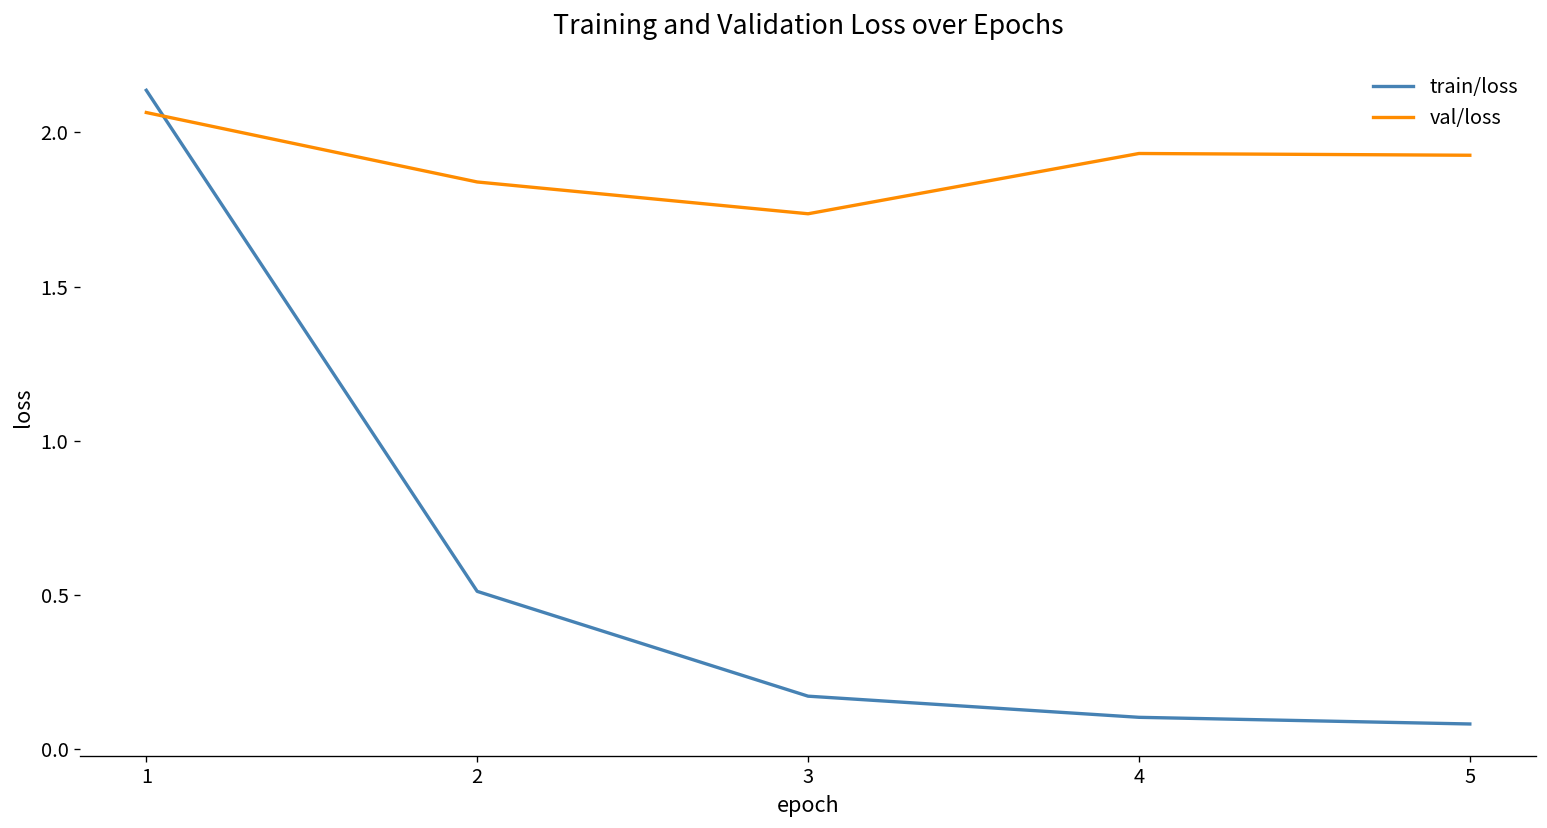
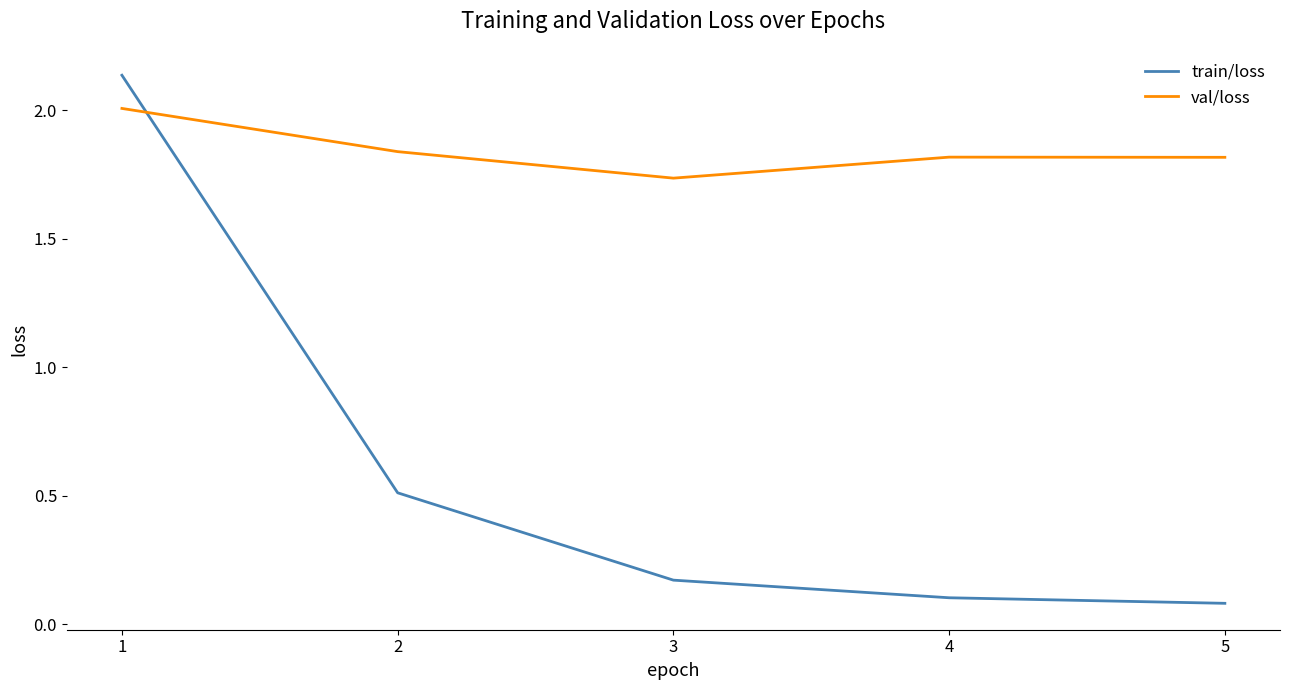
val/loss, 1: 2.06 -> 2.01
val/loss, 4: 1.93 -> 1.82
val/loss, 5: 1.93 -> 1.82
